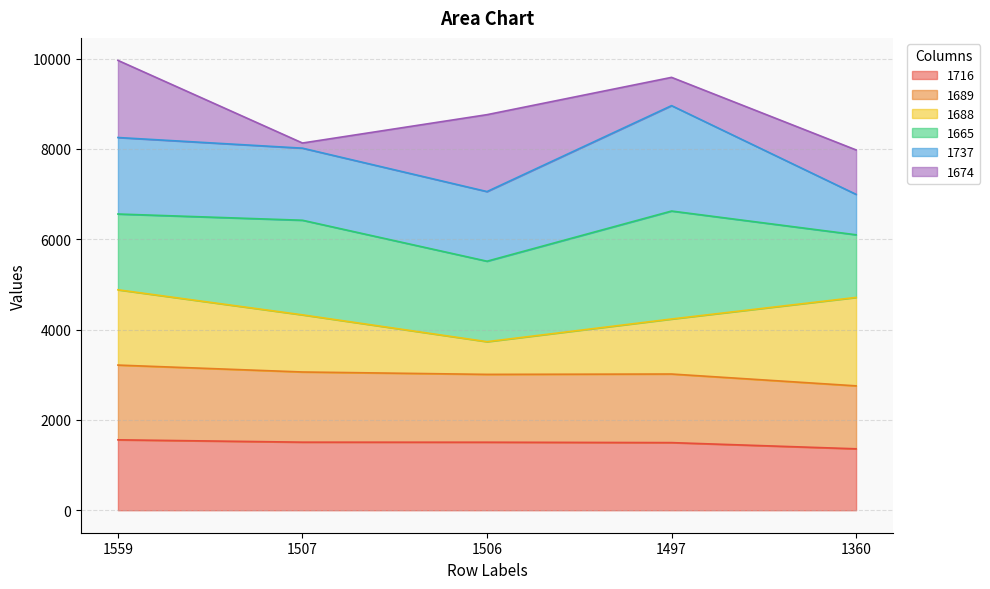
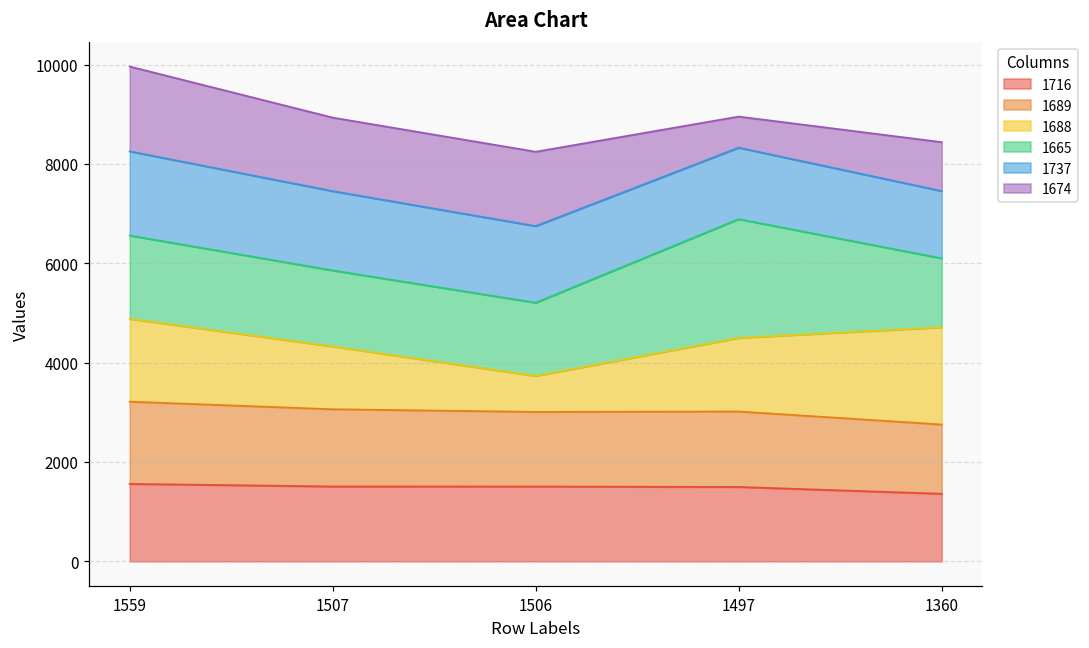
1665, 1507: 2100 -> 1500
1674, 1507: 100 -> 1500
1665, 1506: 1800 -> 1500
1674, 1506: 1700 -> 1500
1688, 1497: 1200 -> 1500
1737, 1497: 2300 -> 1400
1737, 1360: 900 -> 1400
